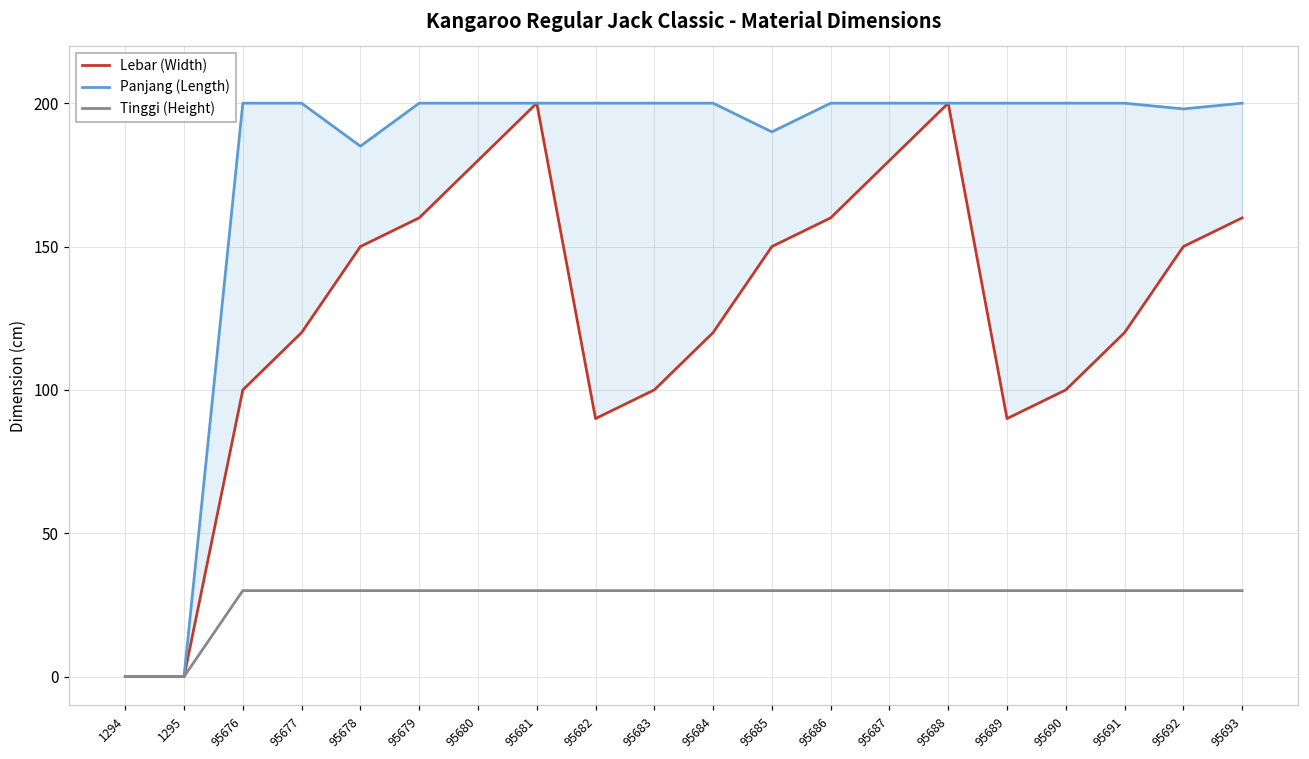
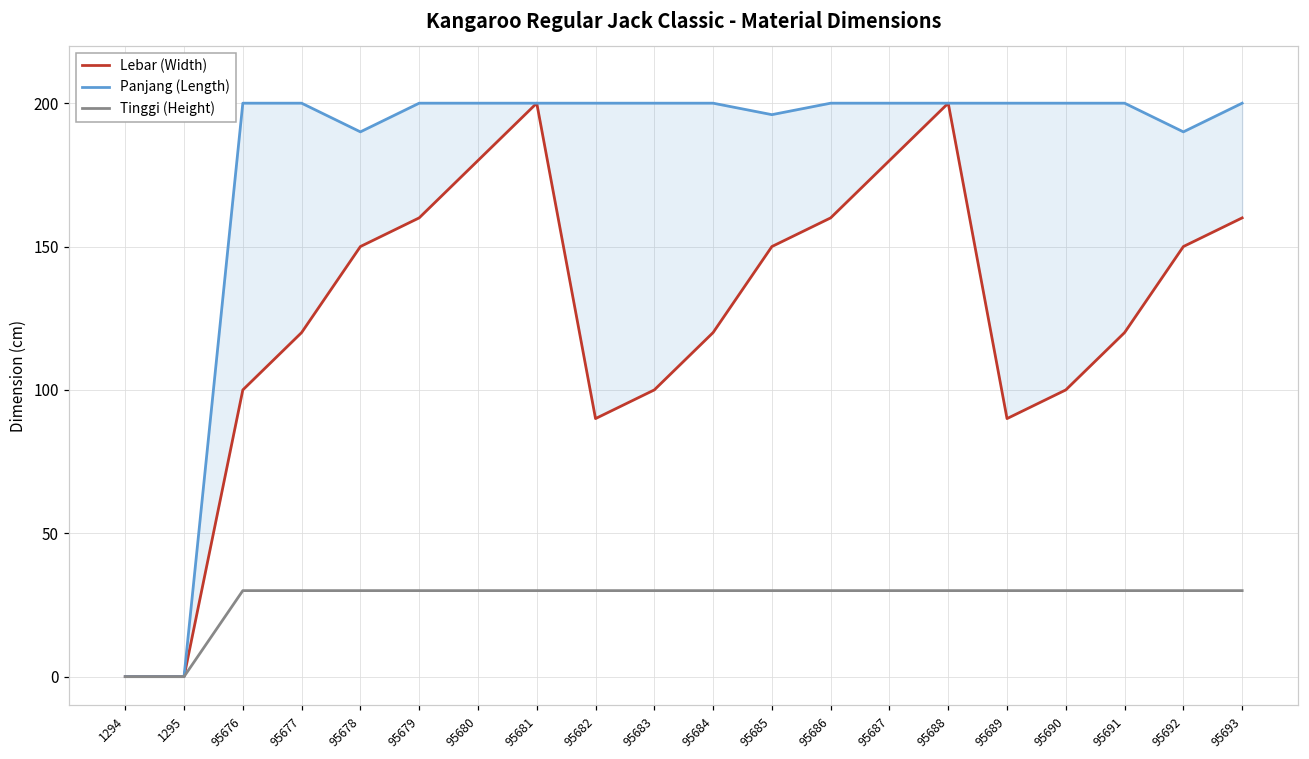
Panjang (Length), 95678: 185 -> 190
Panjang (Length), 95685: 190 -> 196
Panjang (Length), 95692: 198 -> 190
